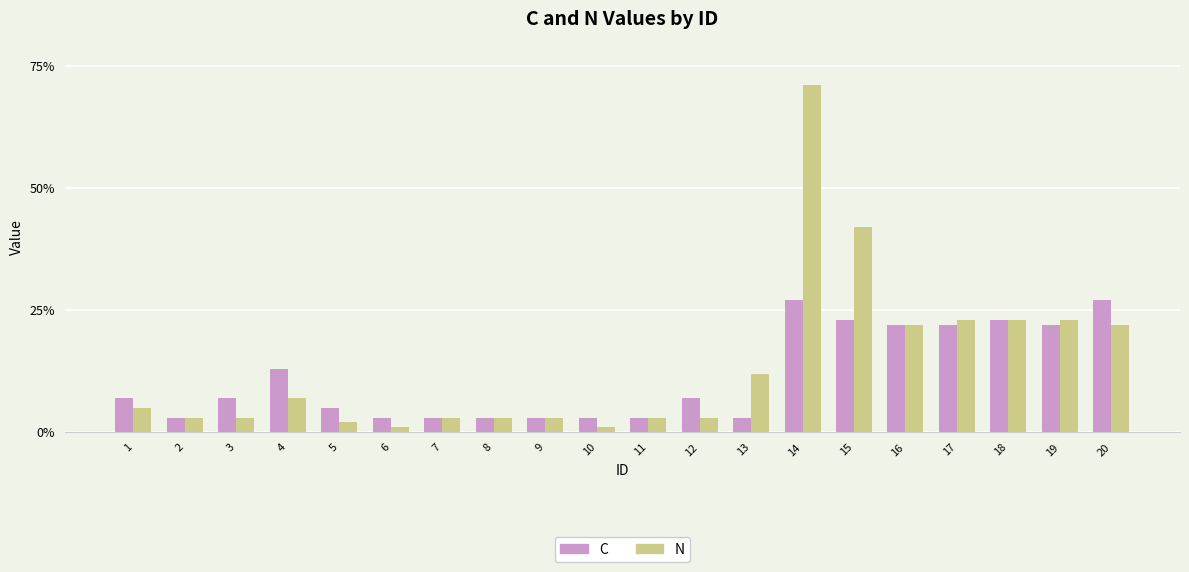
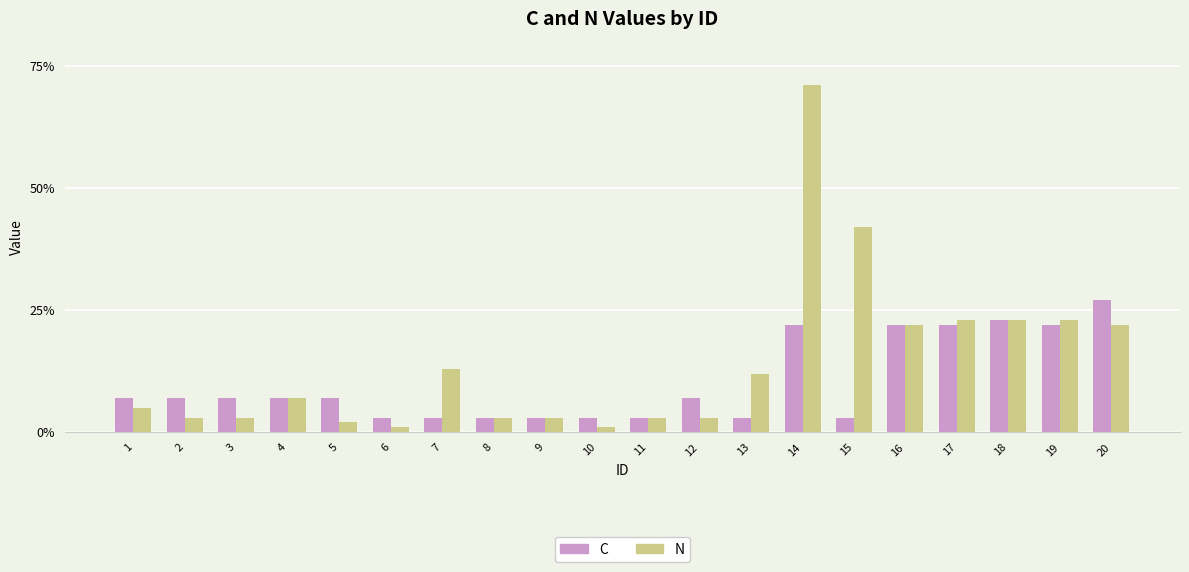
C, 2: 3% -> 7%
C, 4: 13% -> 7%
C, 5: 5% -> 7%
N, 7: 3% -> 13%
C, 14: 27% -> 22%
C, 15: 23% -> 3%
